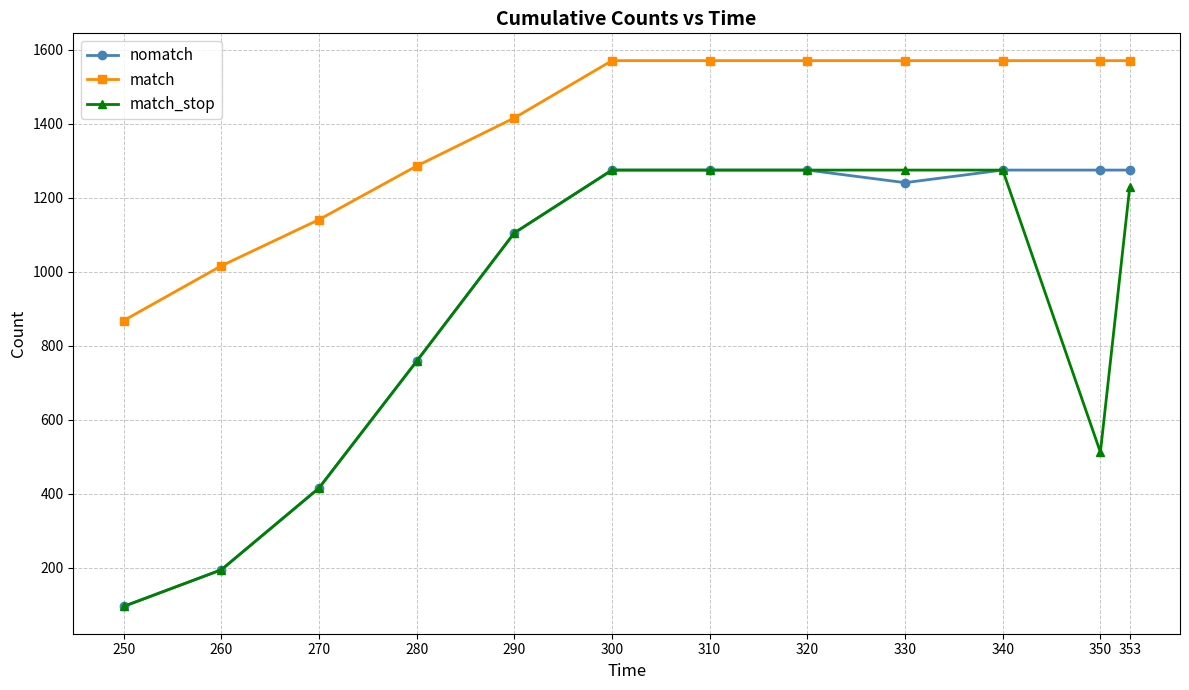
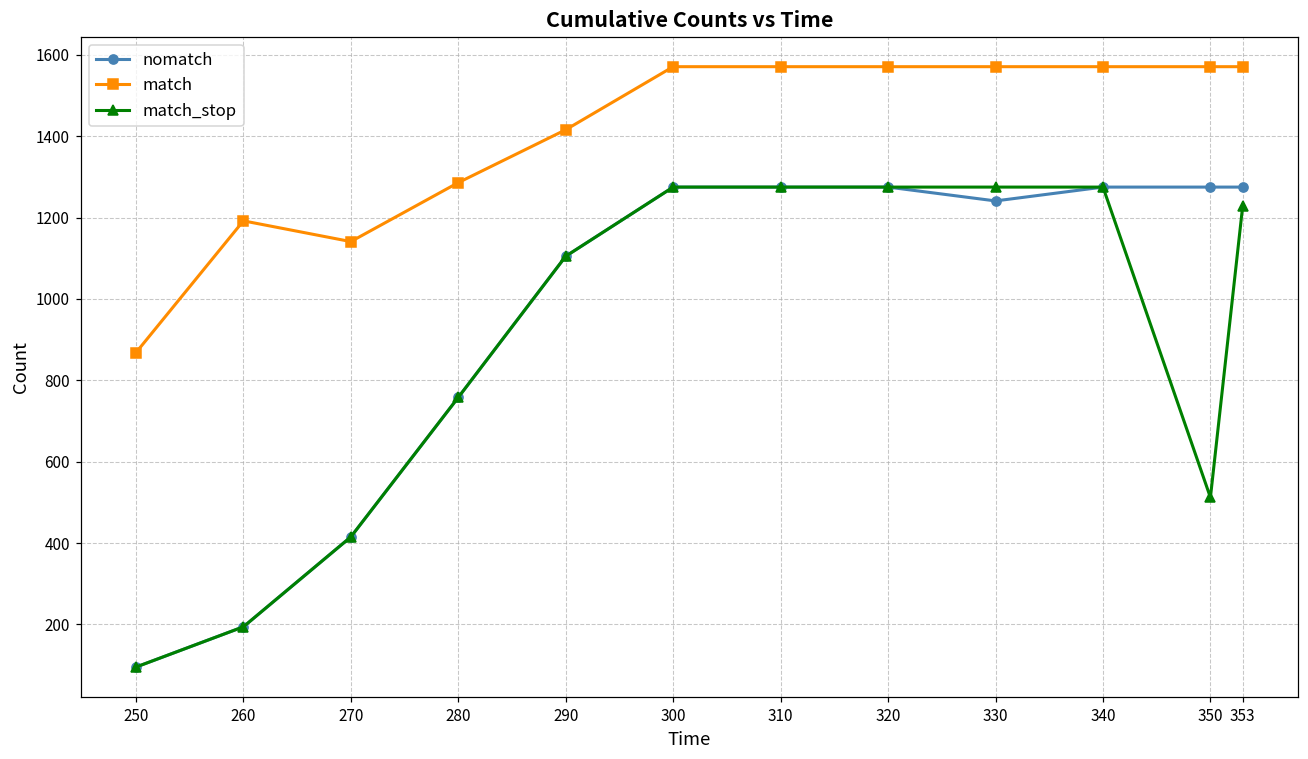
match, 260: 1020 -> 1190
